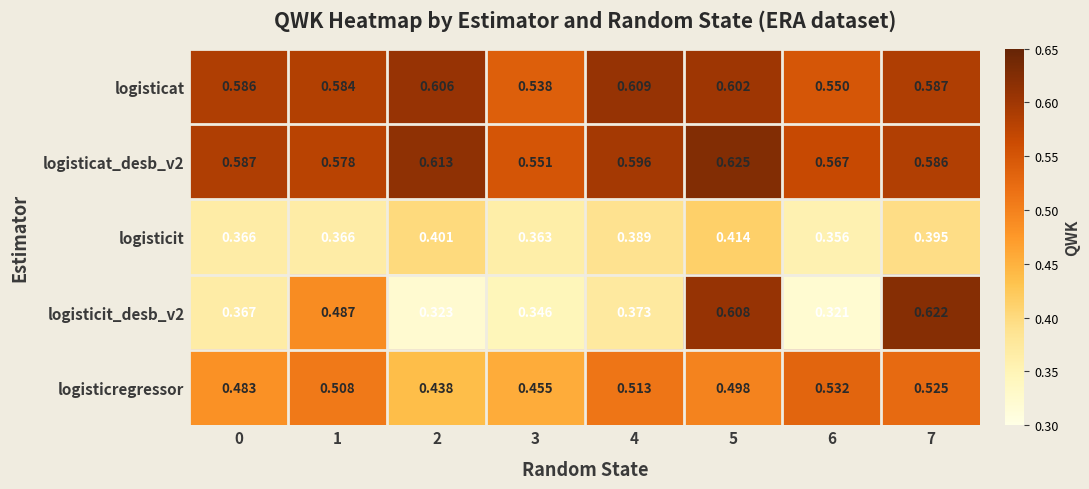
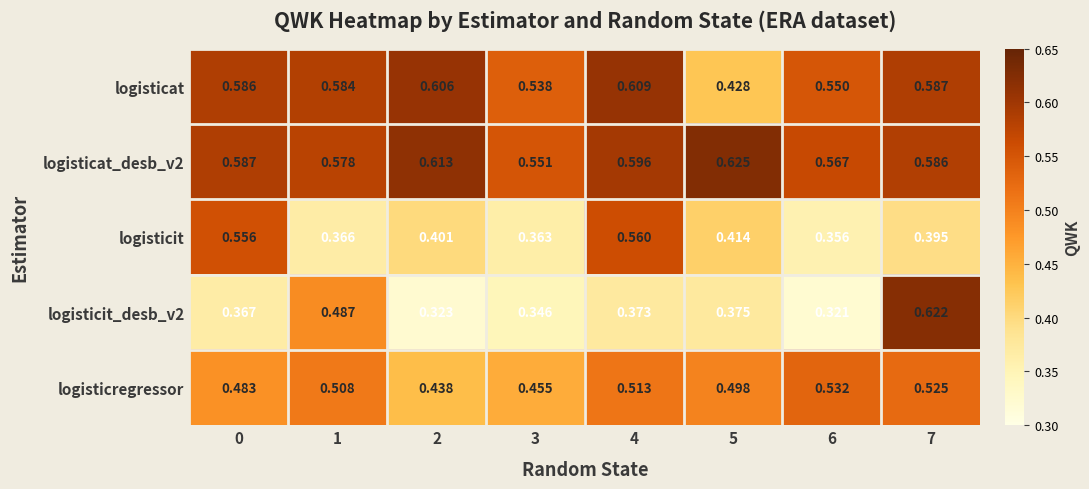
logisticat, 5: 0.602 -> 0.428
logisticit, 0: 0.366 -> 0.556
logisticit, 4: 0.389 -> 0.560
logisticit_desb_v2, 5: 0.608 -> 0.375
